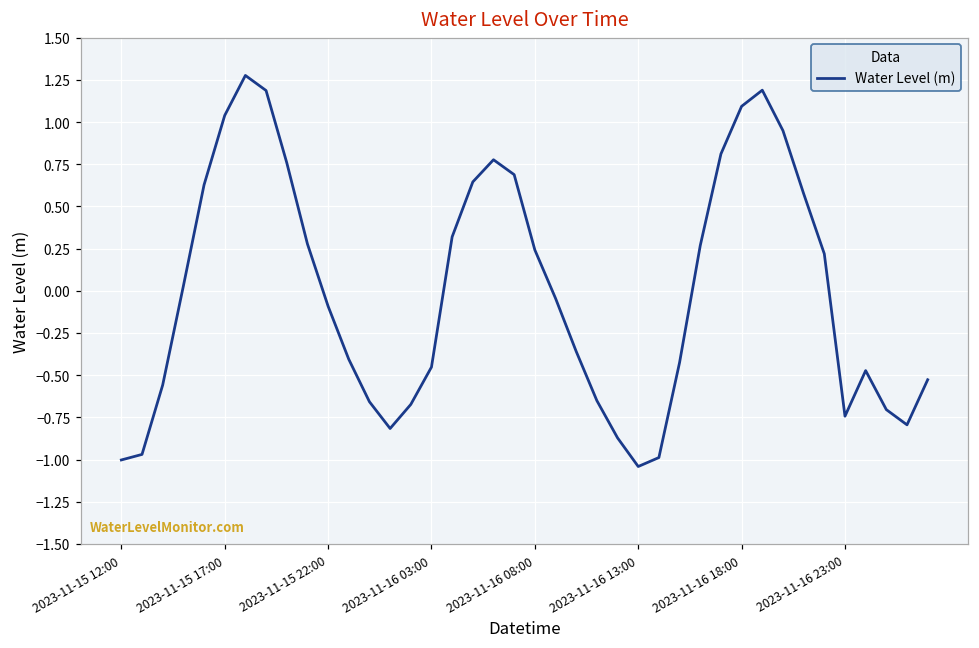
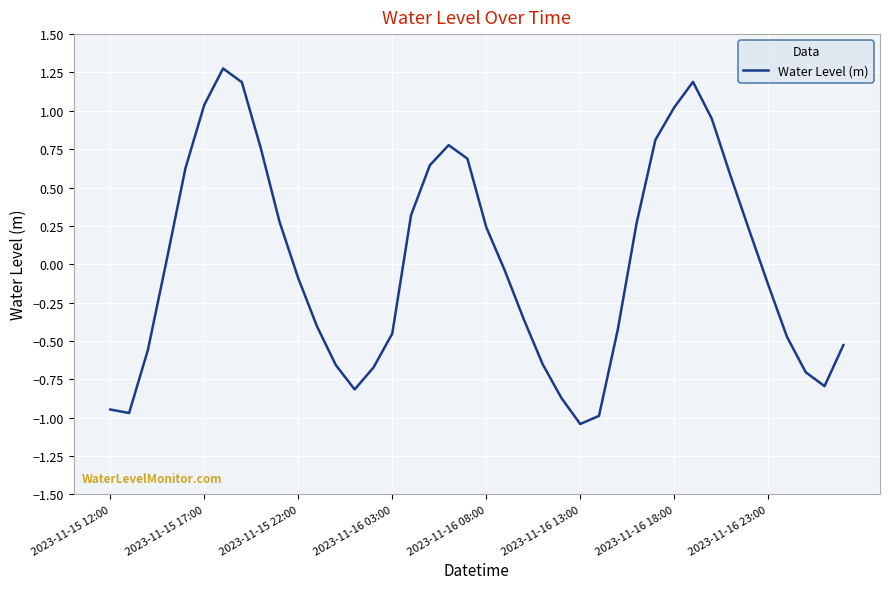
2023-11-15 12:00: -1.00 -> -0.95
2023-11-16 18:00: 1.09 -> 1.02
2023-11-16 23:00: -0.74 -> -0.13
